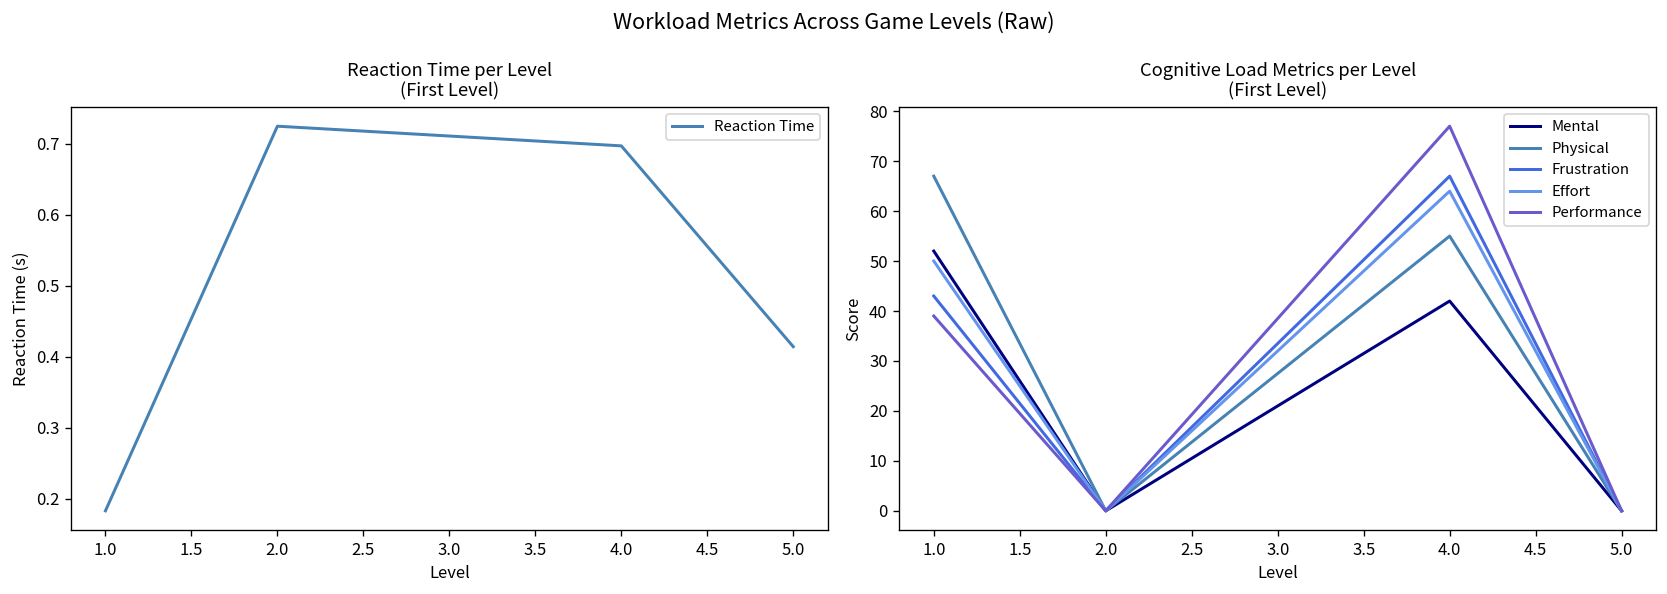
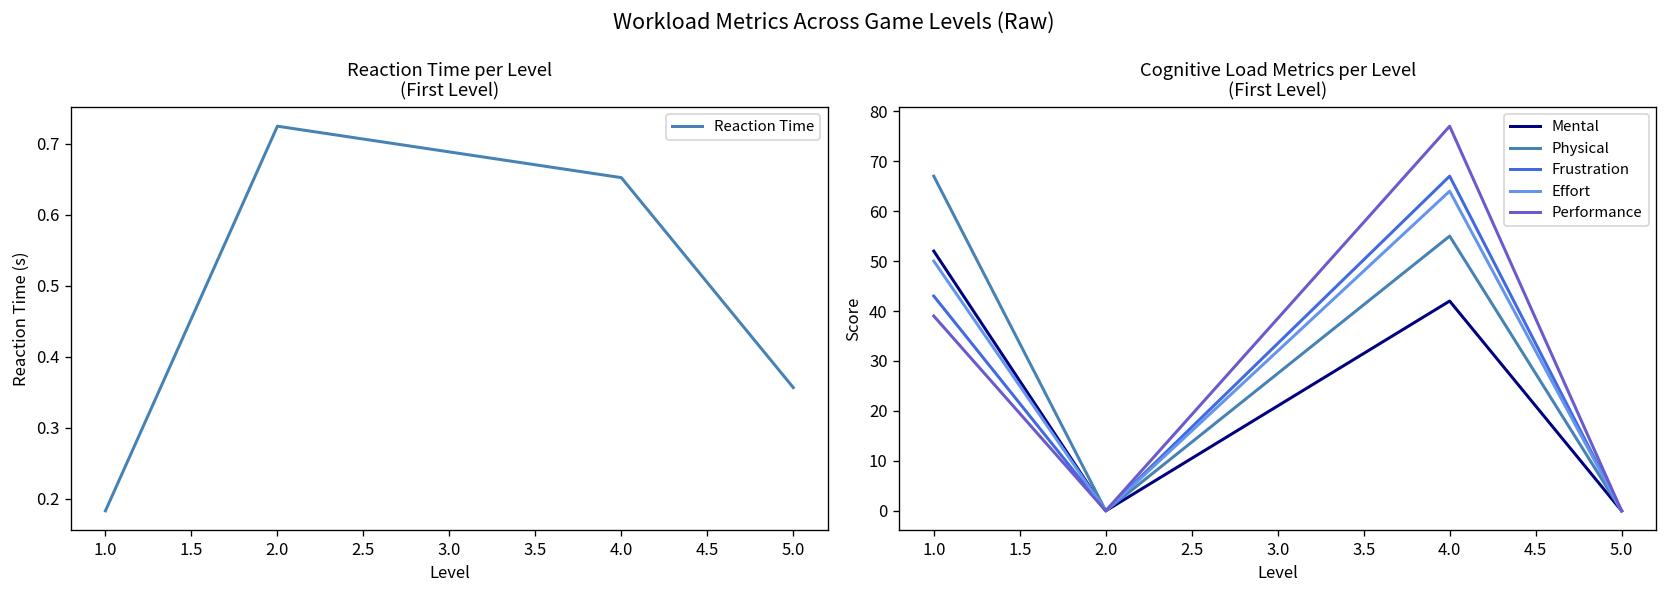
Reaction Time per Level (First Level), 4.0: 0.70 -> 0.65
Reaction Time per Level (First Level), 5.0: 0.41 -> 0.36
